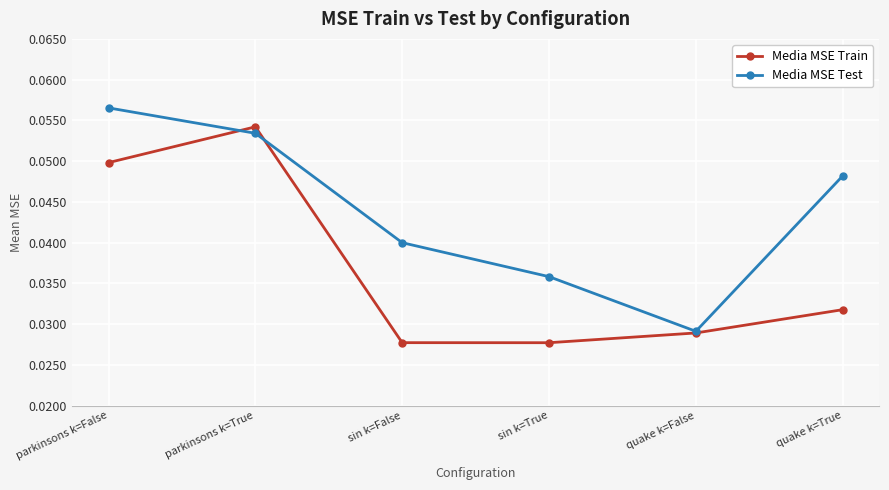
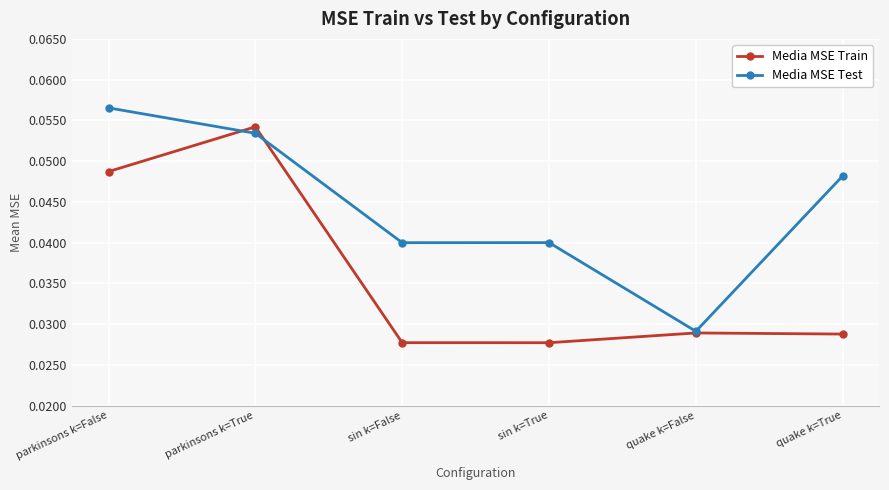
Media MSE Train, parkinsons k=False: 0.050 -> 0.049
Media MSE Test, sin k=True: 0.036 -> 0.040
Media MSE Train, quake k=True: 0.032 -> 0.029
